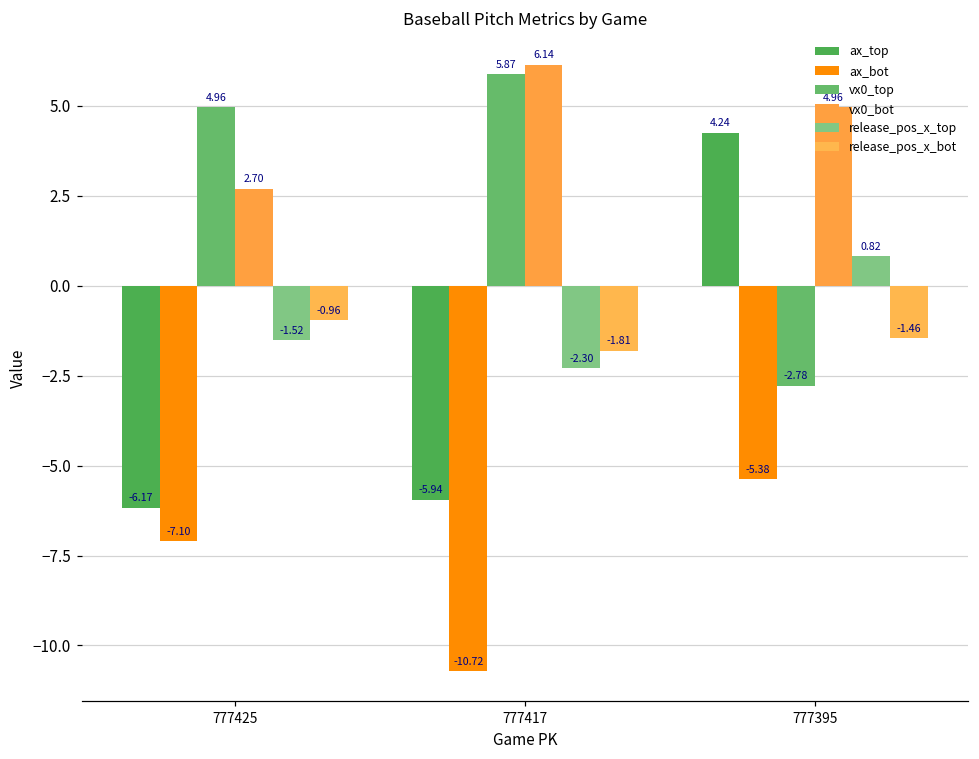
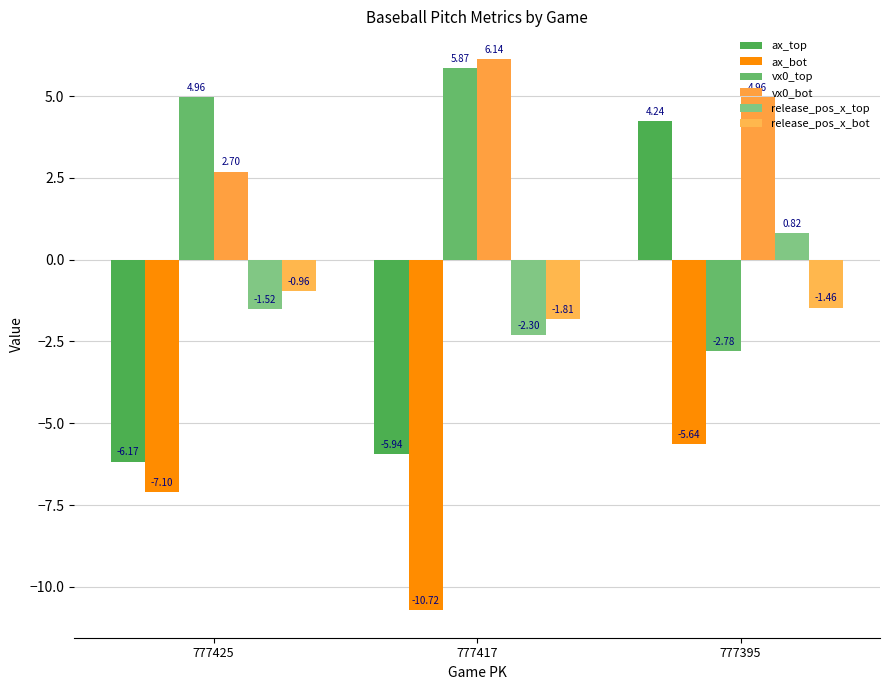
ax_bot, 777395: -5.38 -> -5.64
